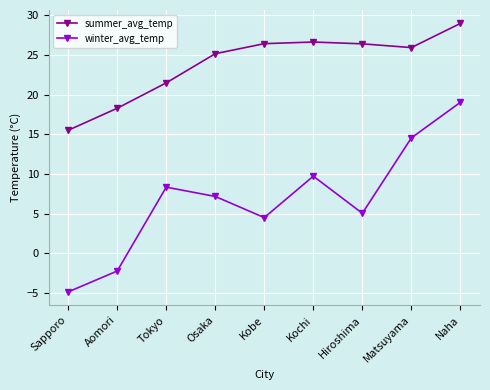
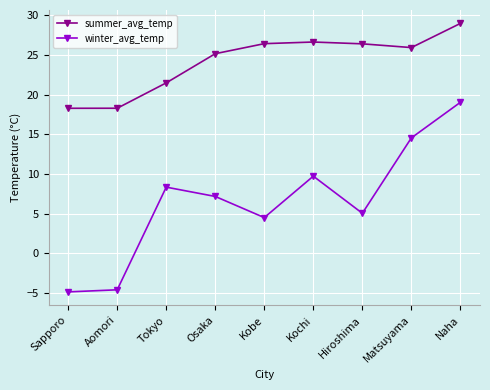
summer_avg_temp, Sapporo: 16 -> 18
winter_avg_temp, Aomori: -2 -> -5
